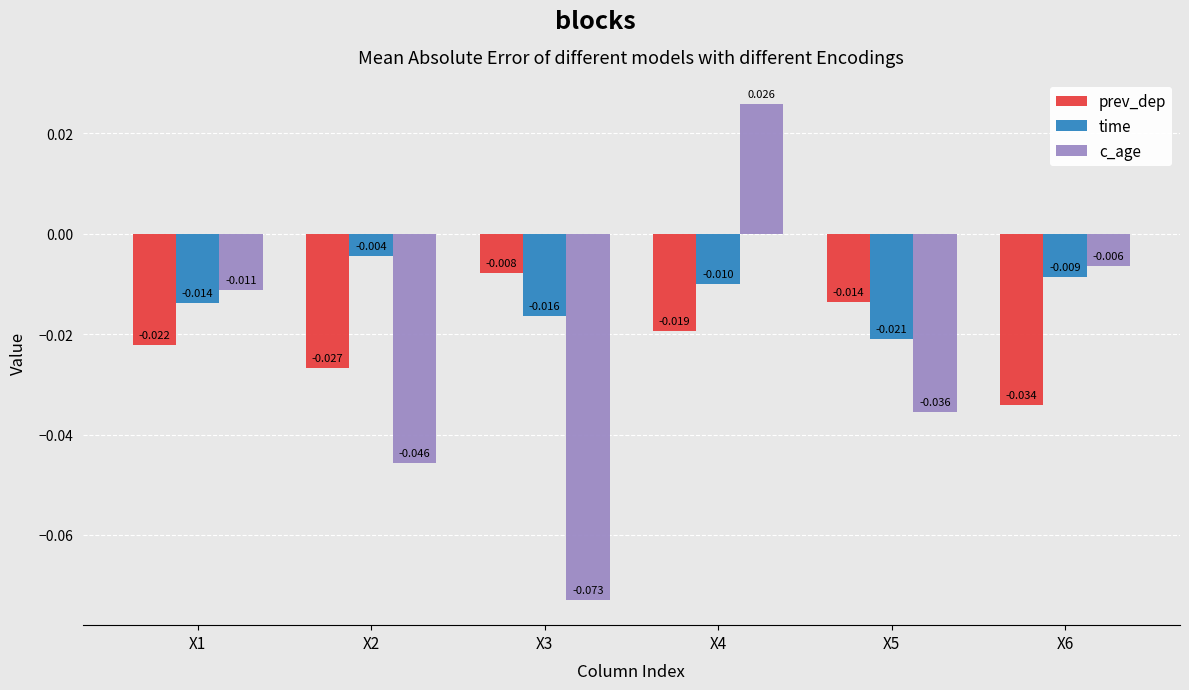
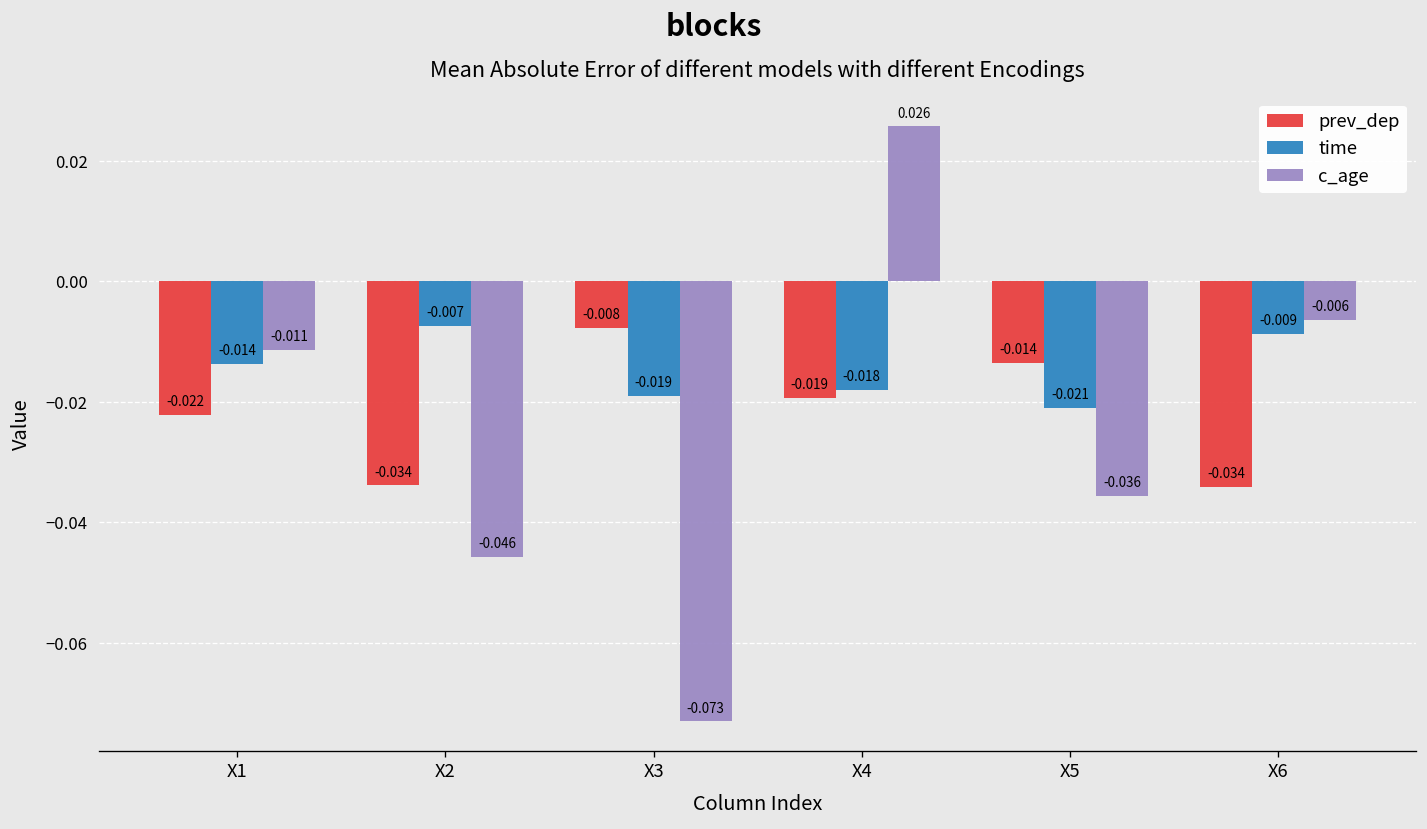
prev_dep, X2: -0.027 -> -0.034
time, X2: -0.004 -> -0.007
time, X3: -0.016 -> -0.019
time, X4: -0.010 -> -0.018
